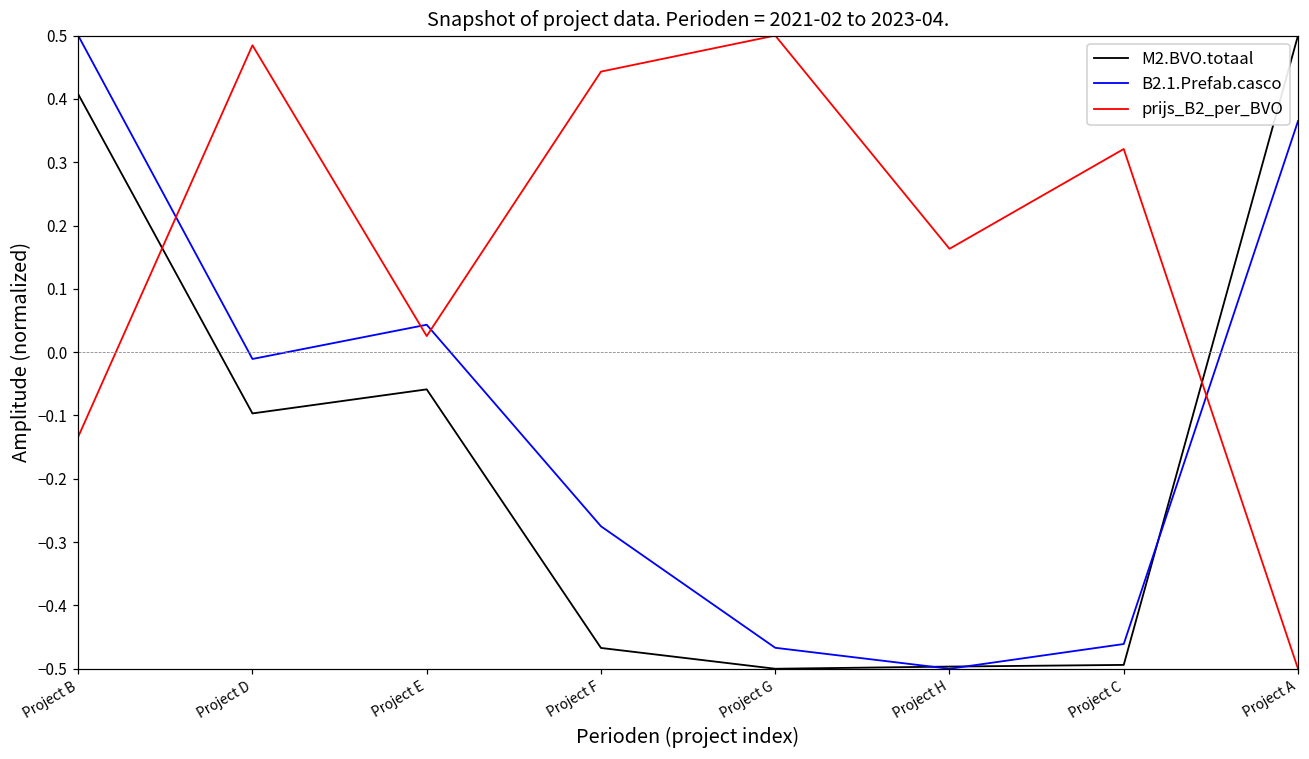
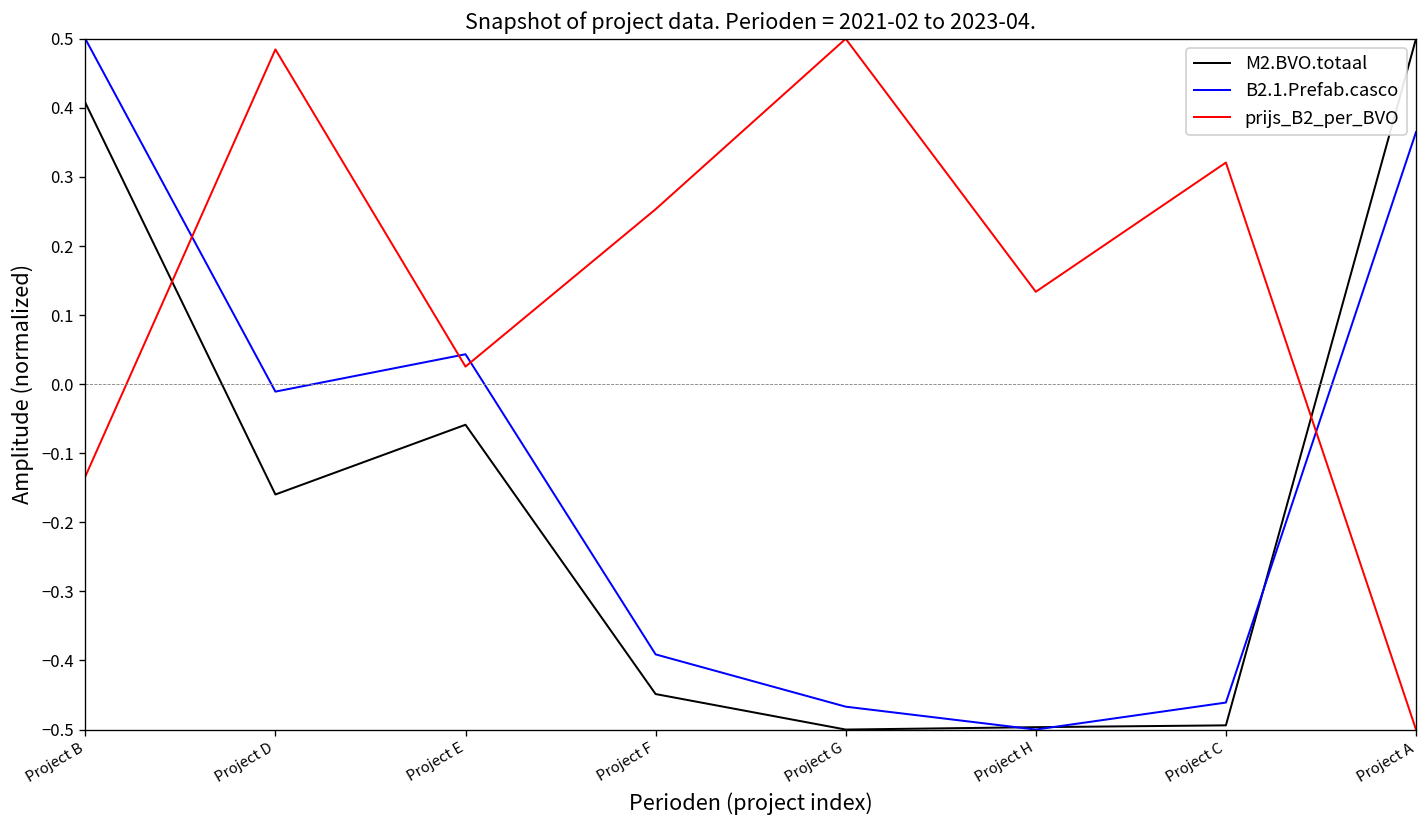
M2.BVO.totaal, Project D: -0.10 -> -0.16
M2.BVO.totaal, Project F: -0.47 -> -0.45
B2.1.Prefab.casco, Project F: -0.27 -> -0.39
prijs_B2_per_BVO, Project F: 0.44 -> 0.25
prijs_B2_per_BVO, Project H: 0.16 -> 0.13
